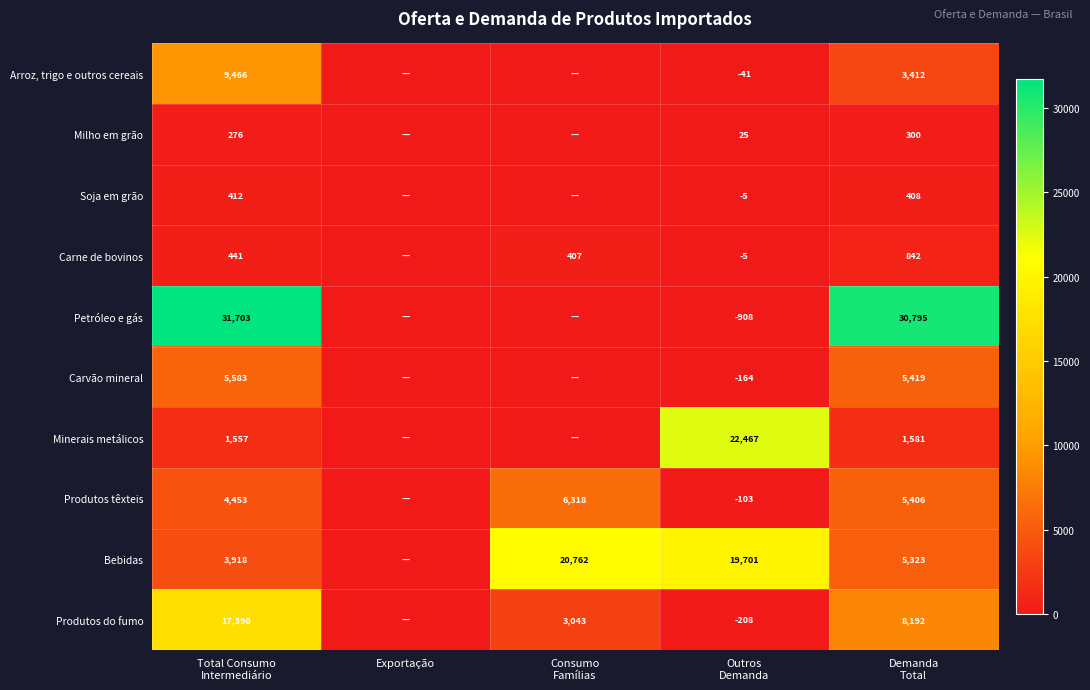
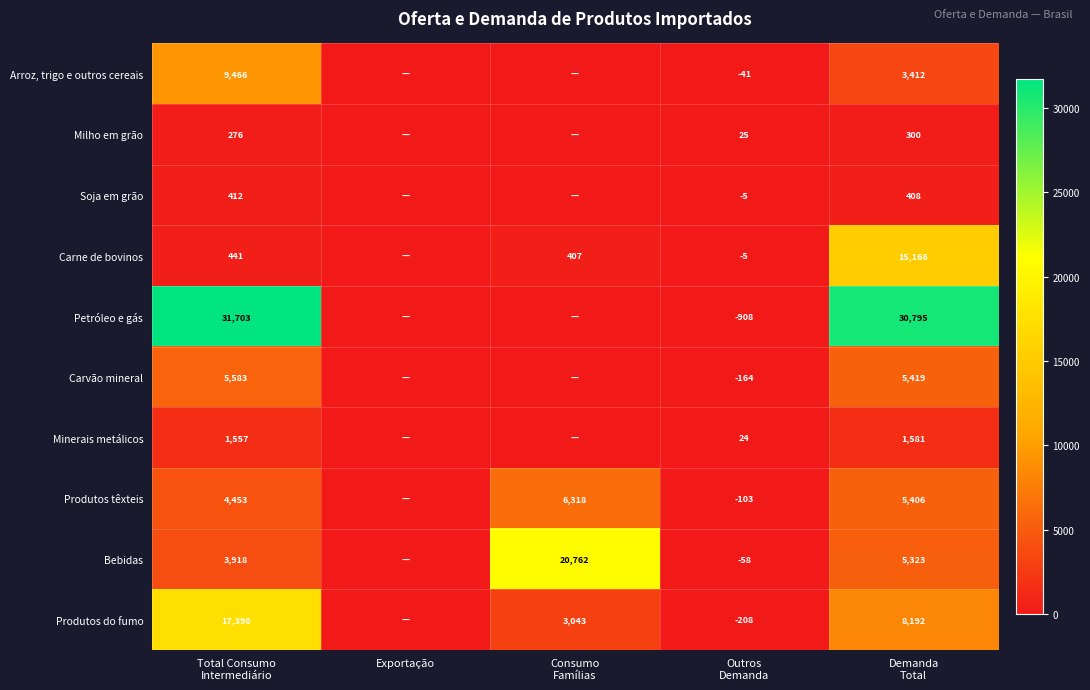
Carne de bovinos, Demanda Total: 842 -> 15,166
Minerais metálicos, Outros Demanda: 22,467 -> 24
Bebidas, Outros Demanda: 19,701 -> -58
